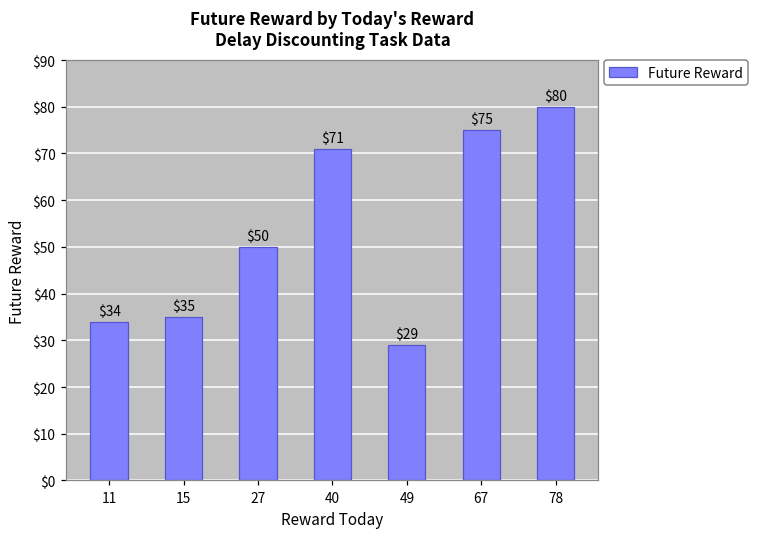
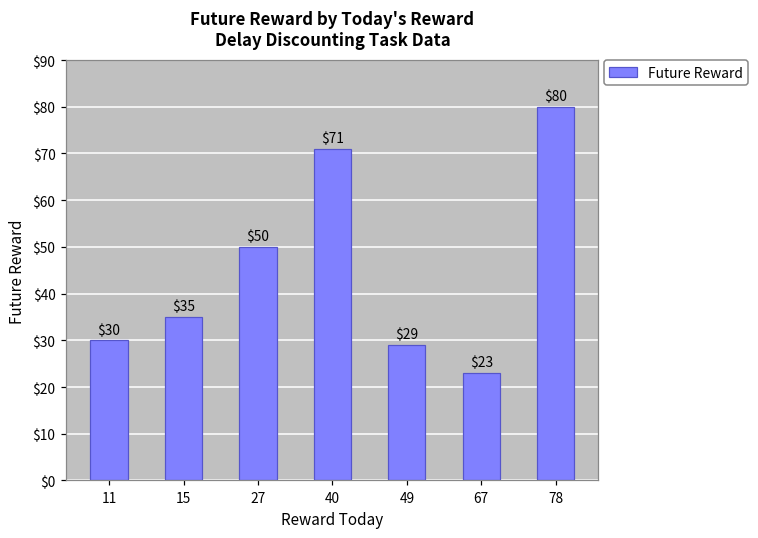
11: $34 -> $30
67: $75 -> $23
